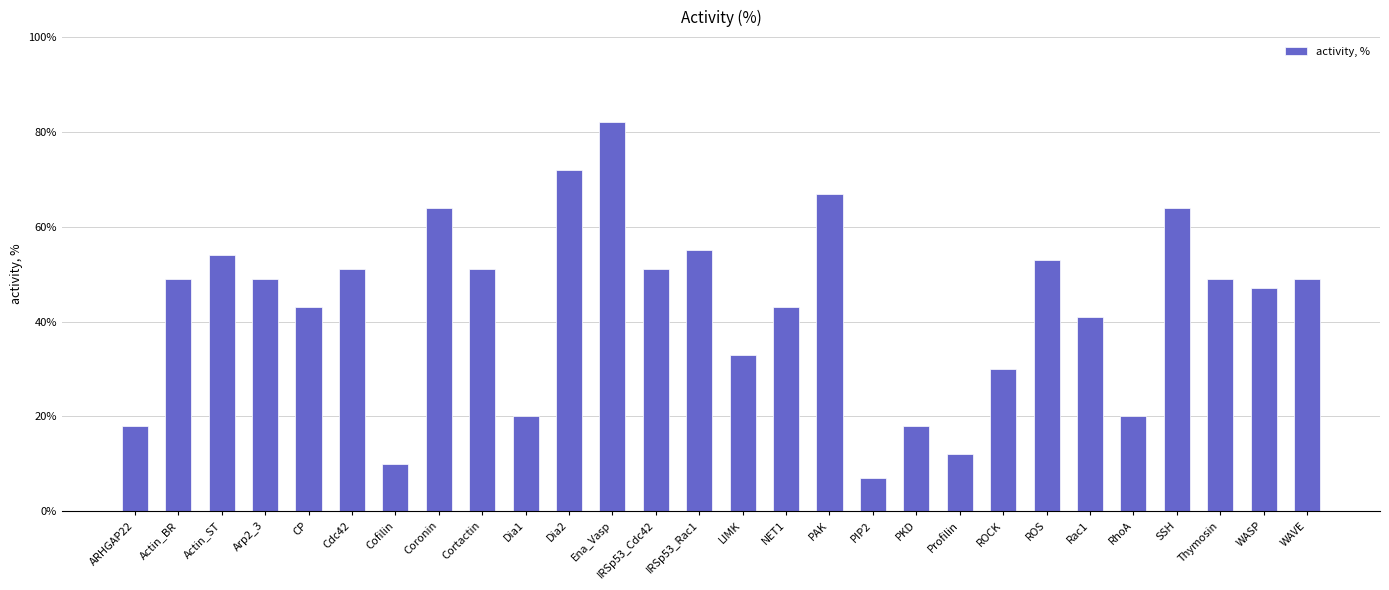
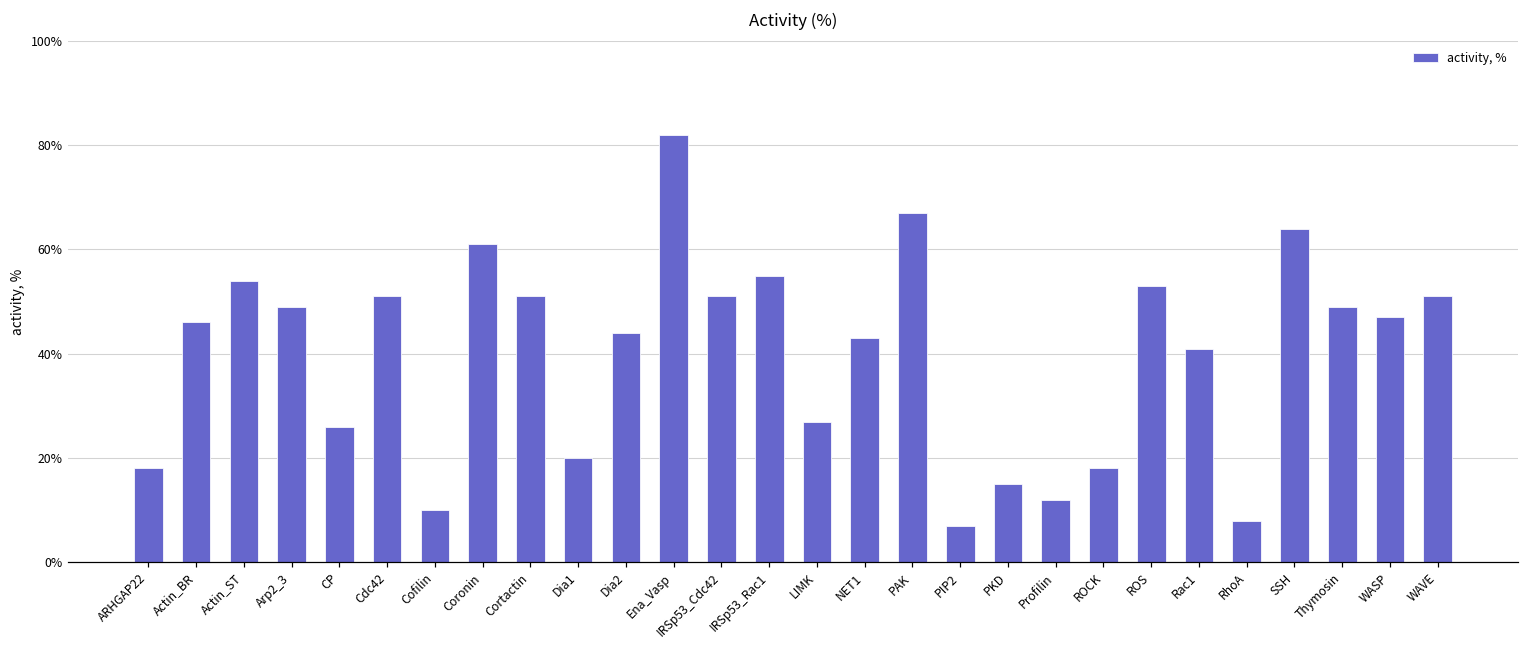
Actin_BR: 49% -> 46%
CP: 43% -> 26%
Coronin: 64% -> 61%
Dia2: 72% -> 44%
LIMK: 33% -> 27%
PKD: 18% -> 15%
ROCK: 30% -> 18%
RhoA: 20% -> 8%
WAVE: 49% -> 51%
